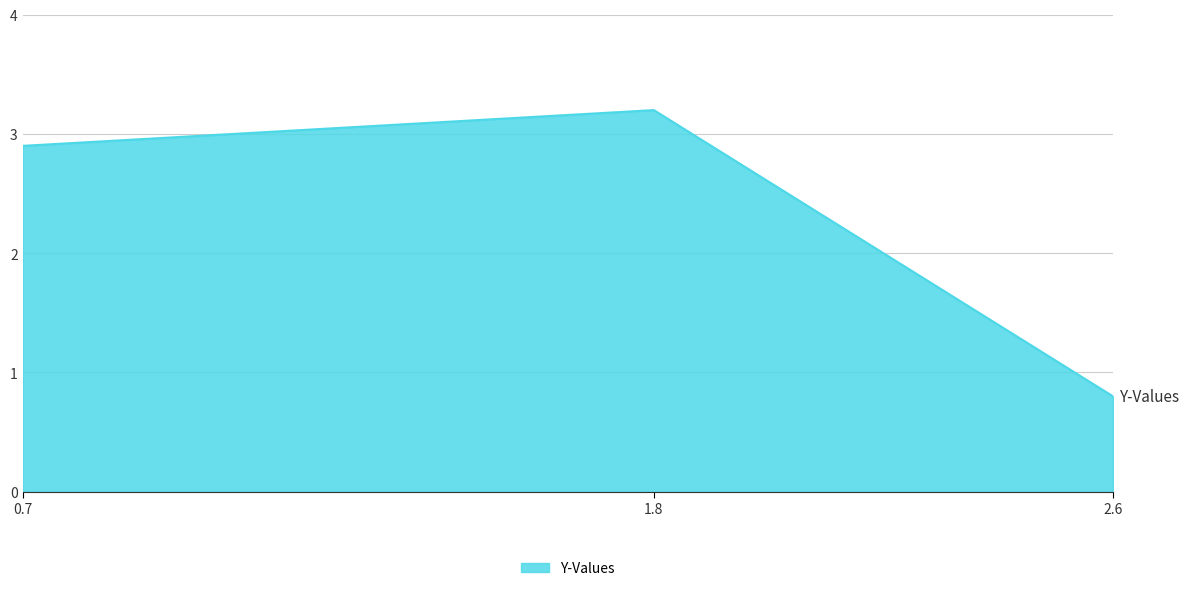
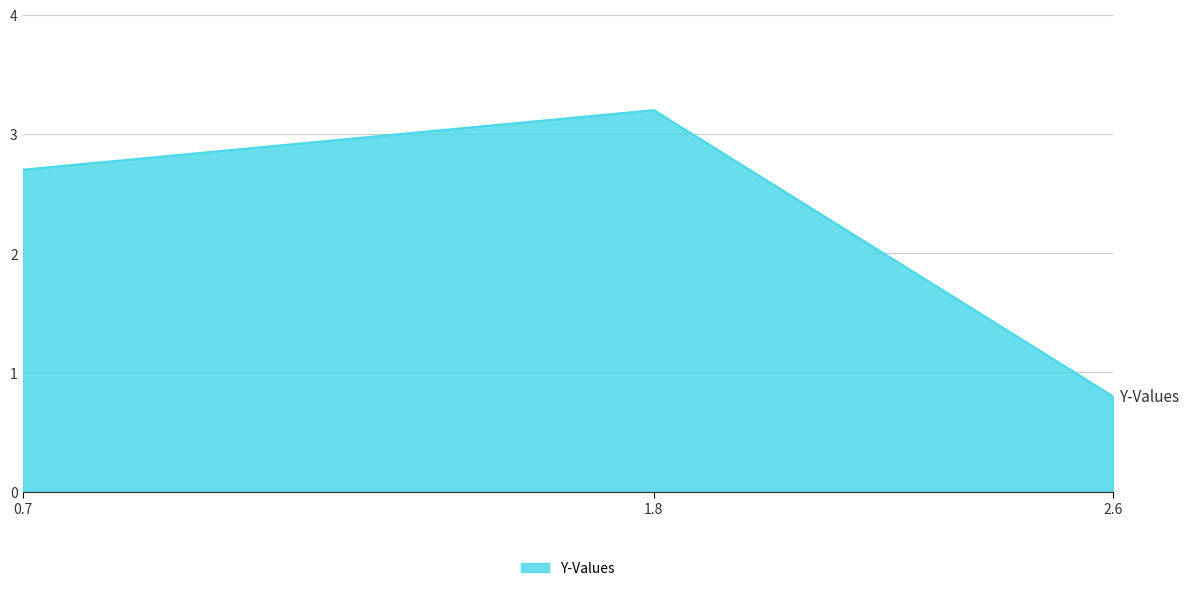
0.7: 2.9 -> 2.7
